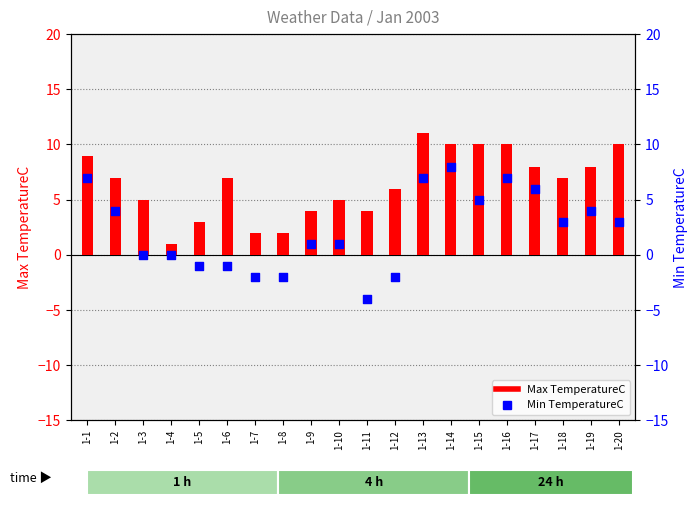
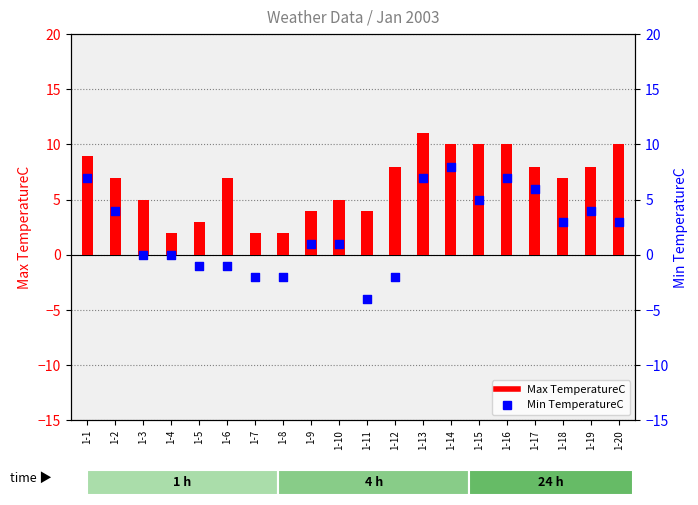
Weather Data / Jan 2003, Max TemperatureC, 1-4: 1 -> 2
Weather Data / Jan 2003, Max TemperatureC, 1-12: 6 -> 8
